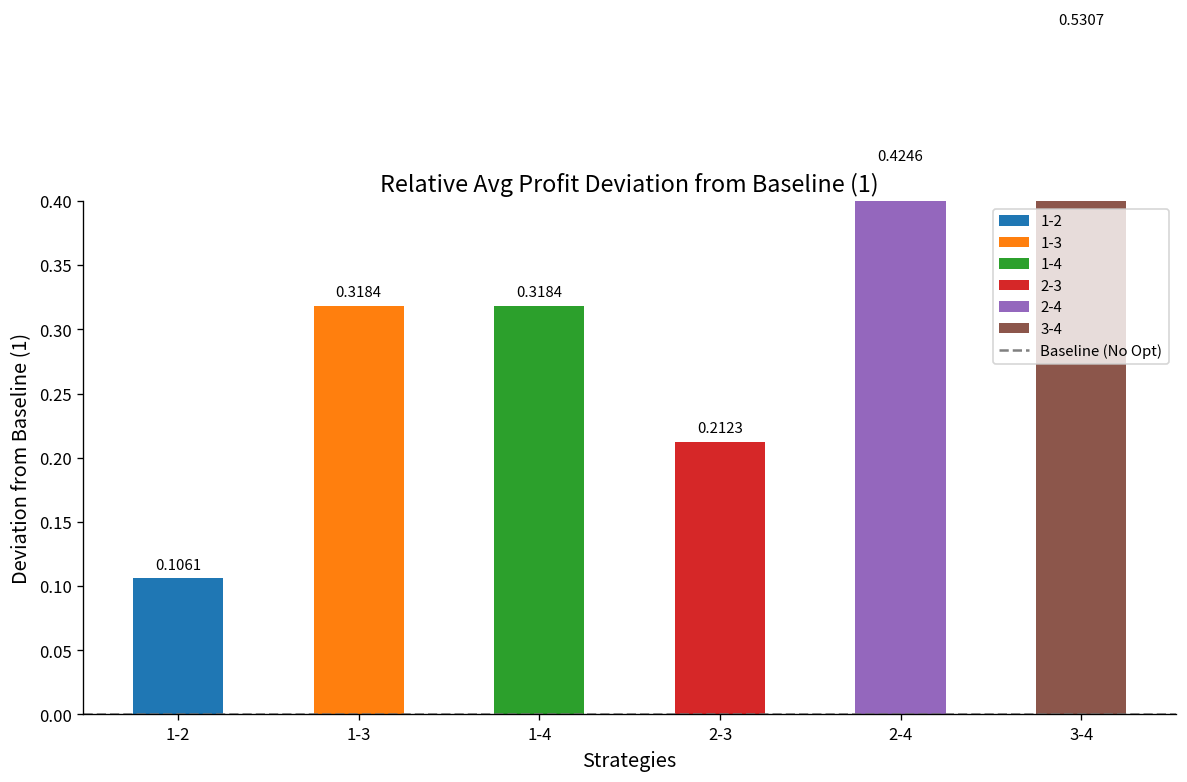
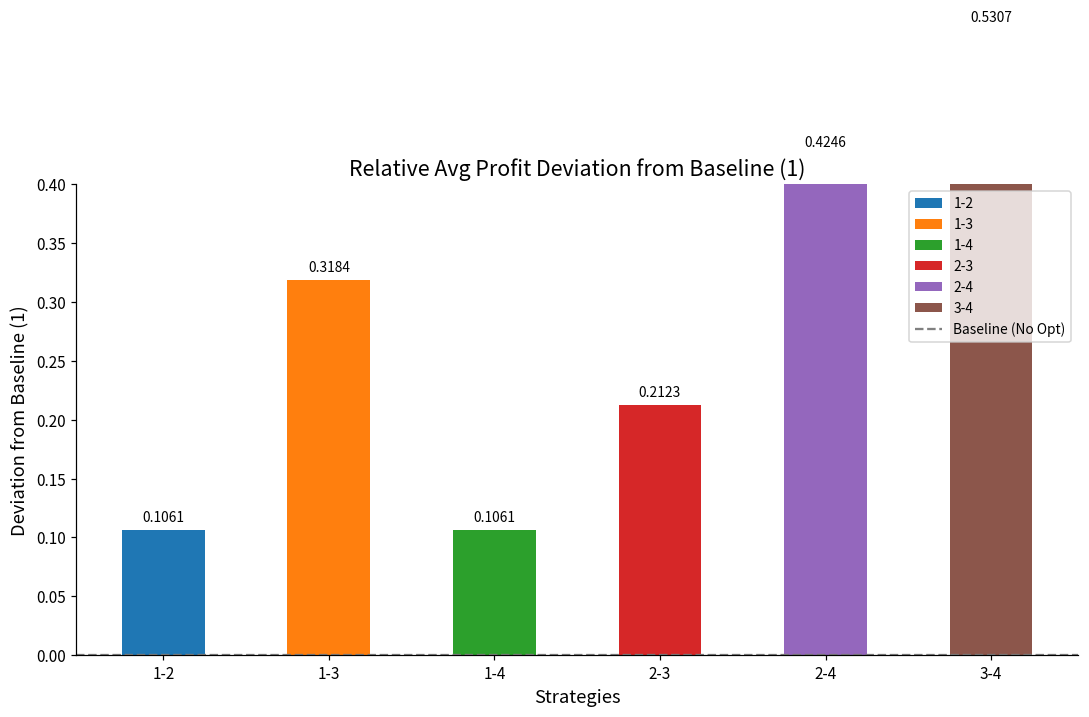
1-4: 0.3184 -> 0.1061
